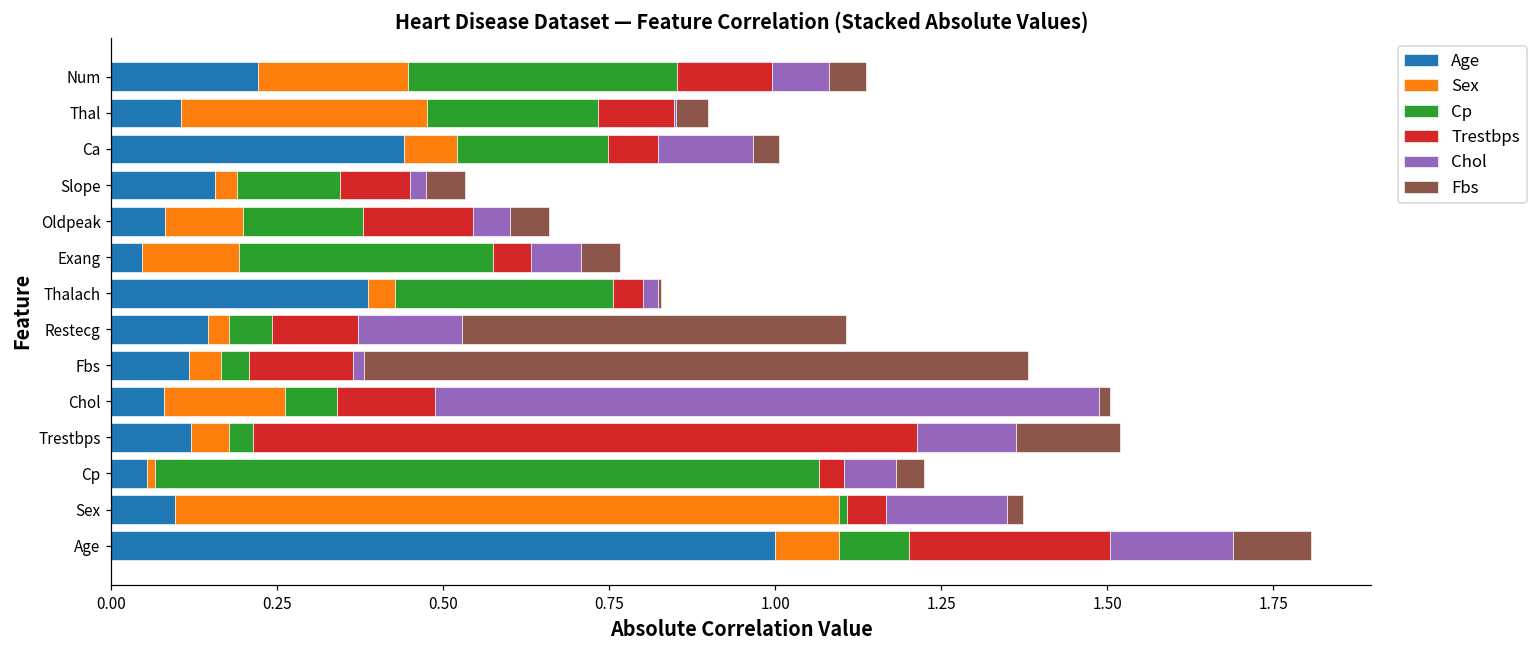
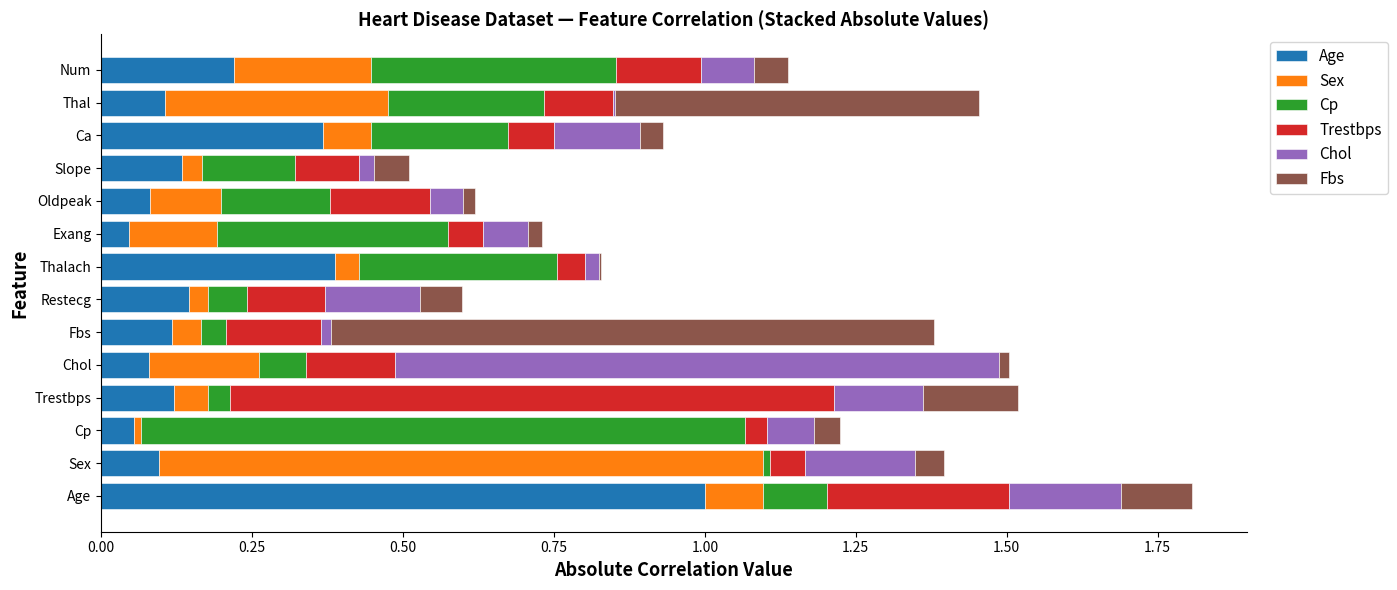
Fbs, Thal: 0.05 -> 0.60
Age, Ca: 0.44 -> 0.37
Age, Slope: 0.16 -> 0.13
Fbs, Oldpeak: 0.06 -> 0.02
Fbs, Exang: 0.06 -> 0.02
Fbs, Restecg: 0.58 -> 0.07
Fbs, Sex: 0.02 -> 0.05
